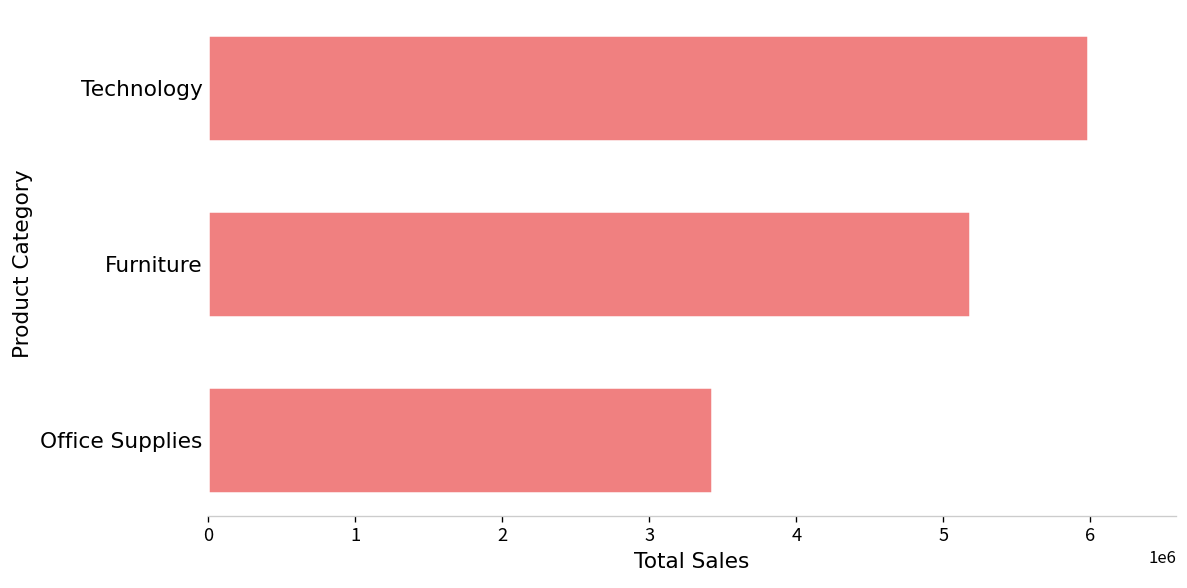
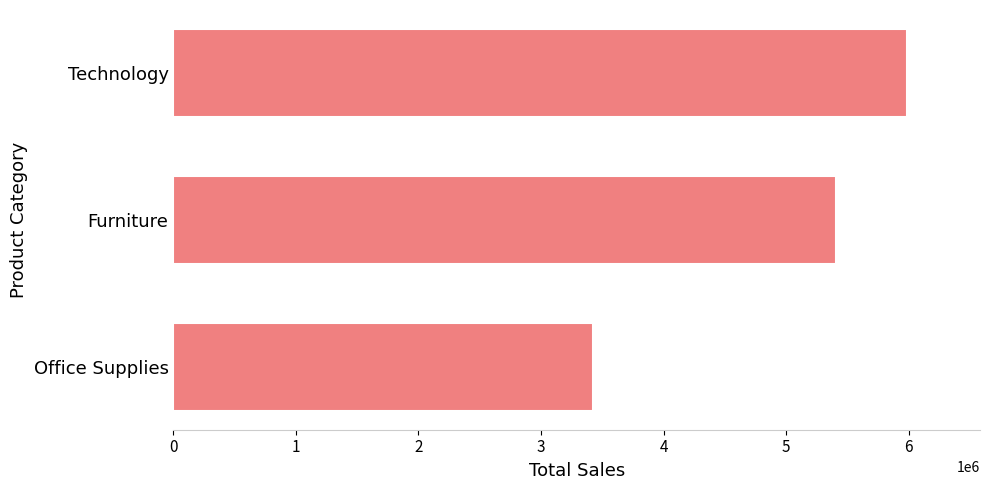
Furniture: 5180000 -> 5400000
